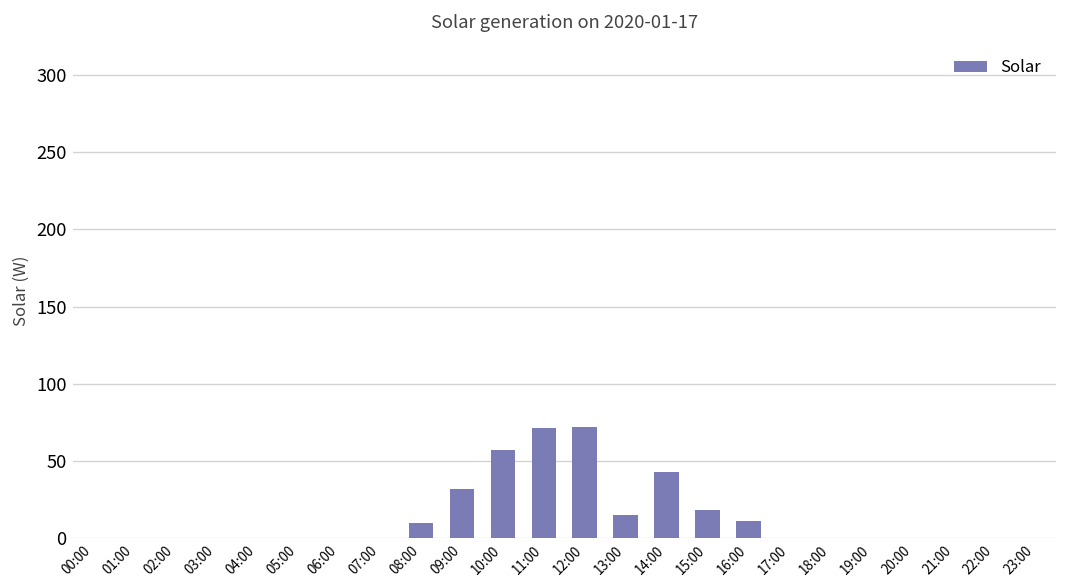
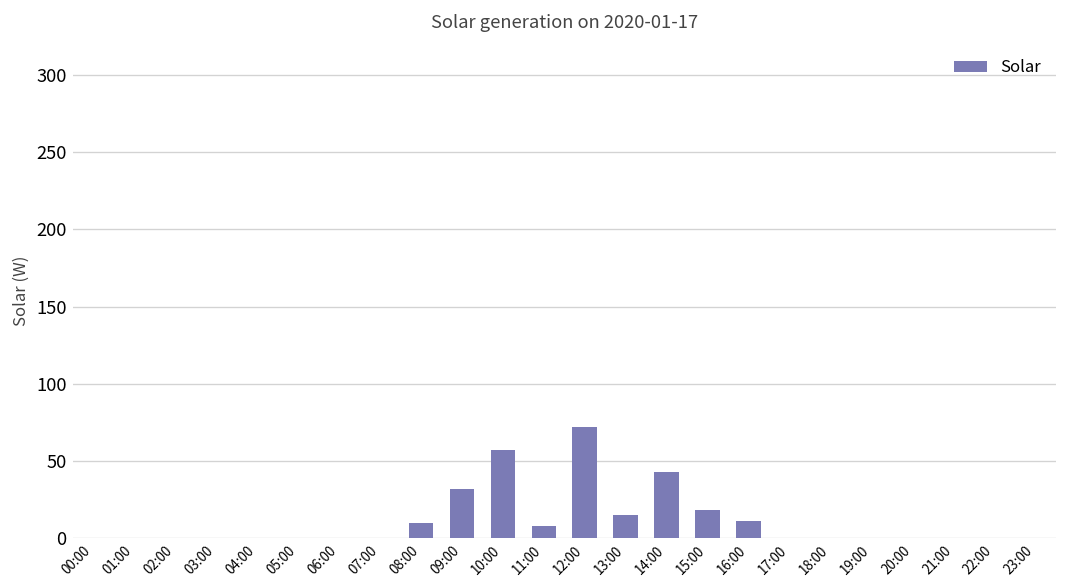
11:00: 71 -> 8
